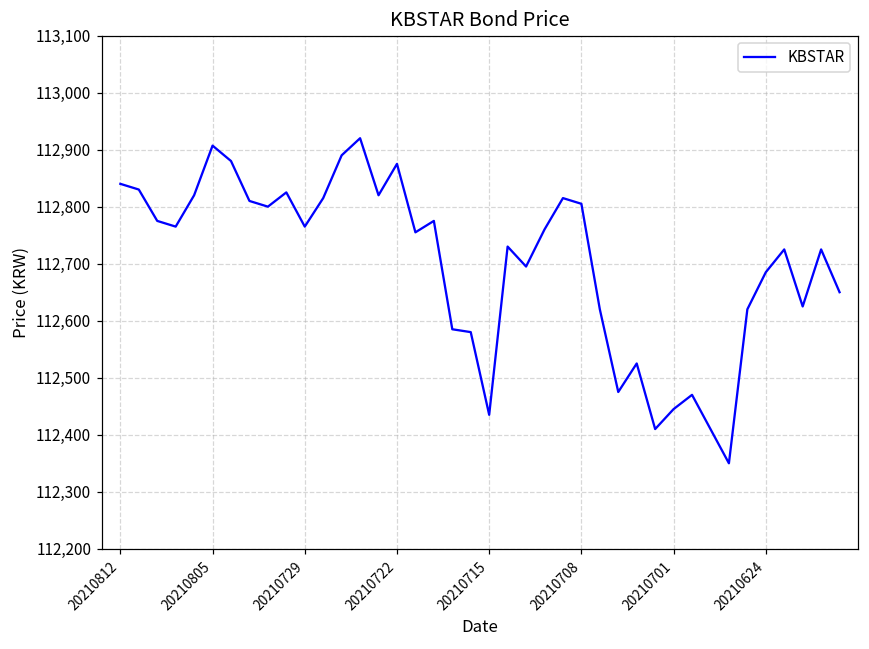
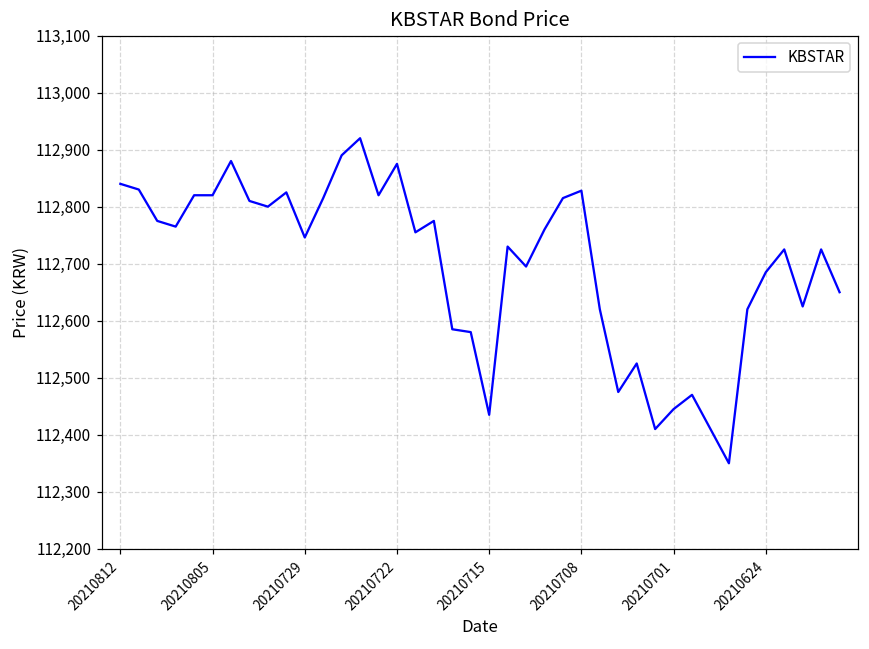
20210805: 112,910 -> 112,820
20210729: 112,770 -> 112,750
20210708: 112,810 -> 112,830
